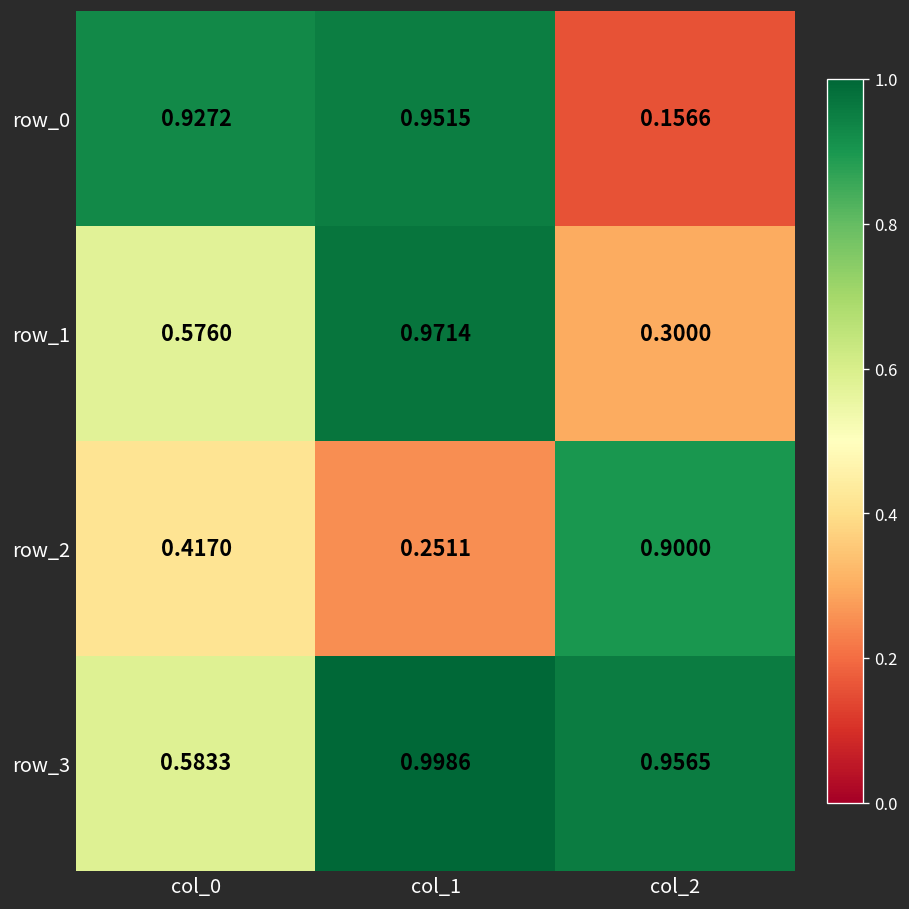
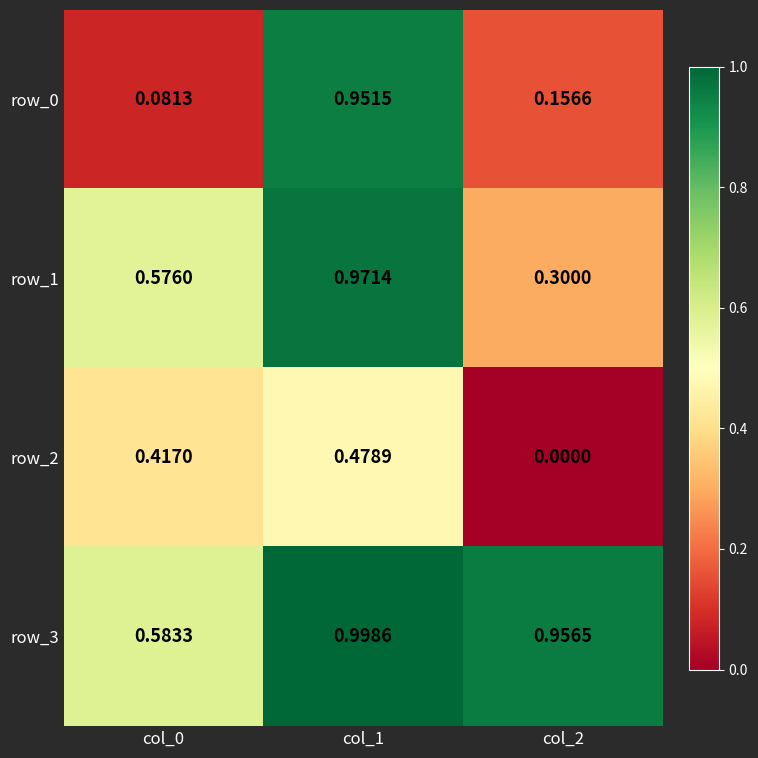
row_0, col_0: 0.9272 -> 0.0813
row_2, col_1: 0.2511 -> 0.4789
row_2, col_2: 0.9000 -> 0.0000
